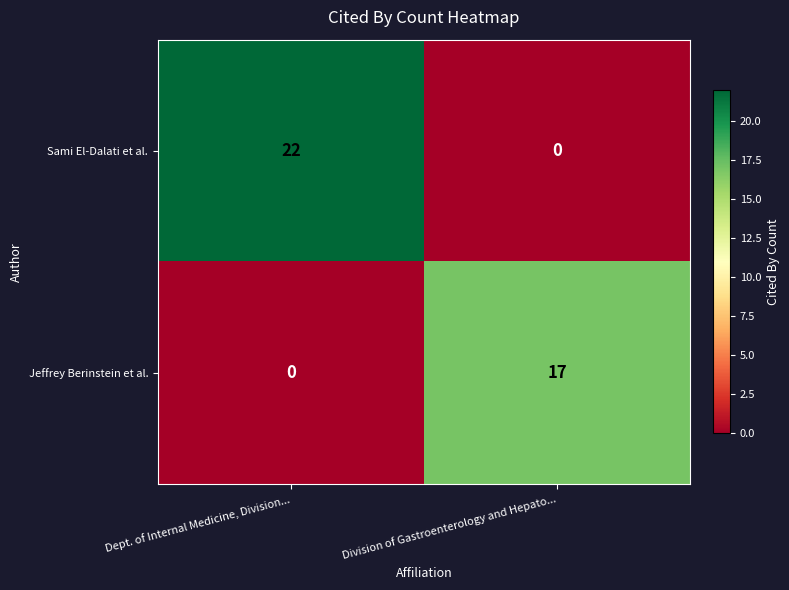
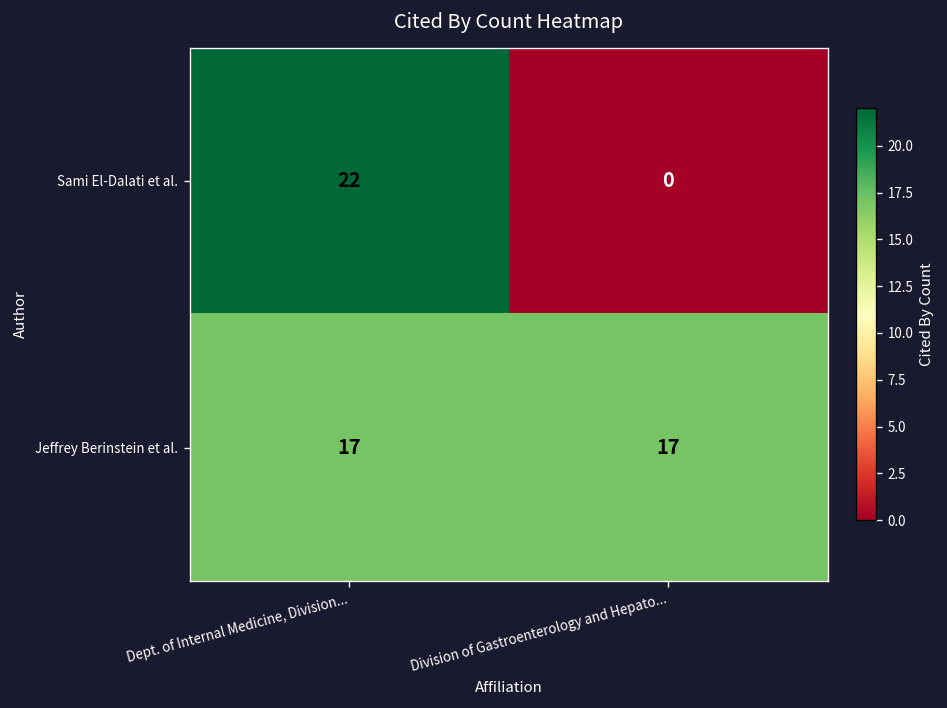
Jeffrey Berinstein et al., Dept. of Internal Medicine, Division...: 0 -> 17
